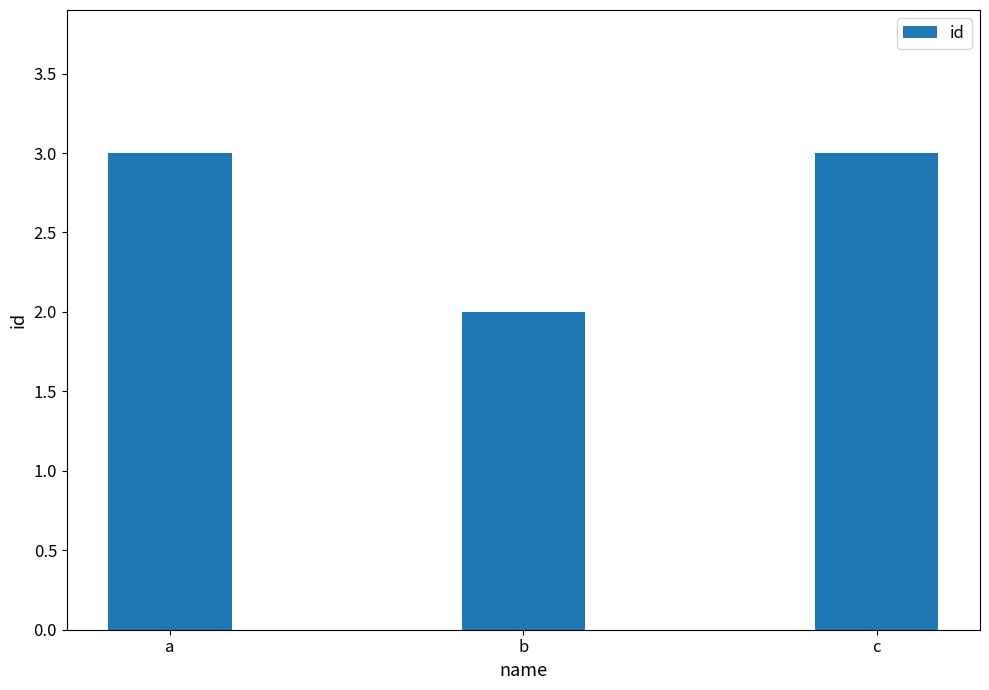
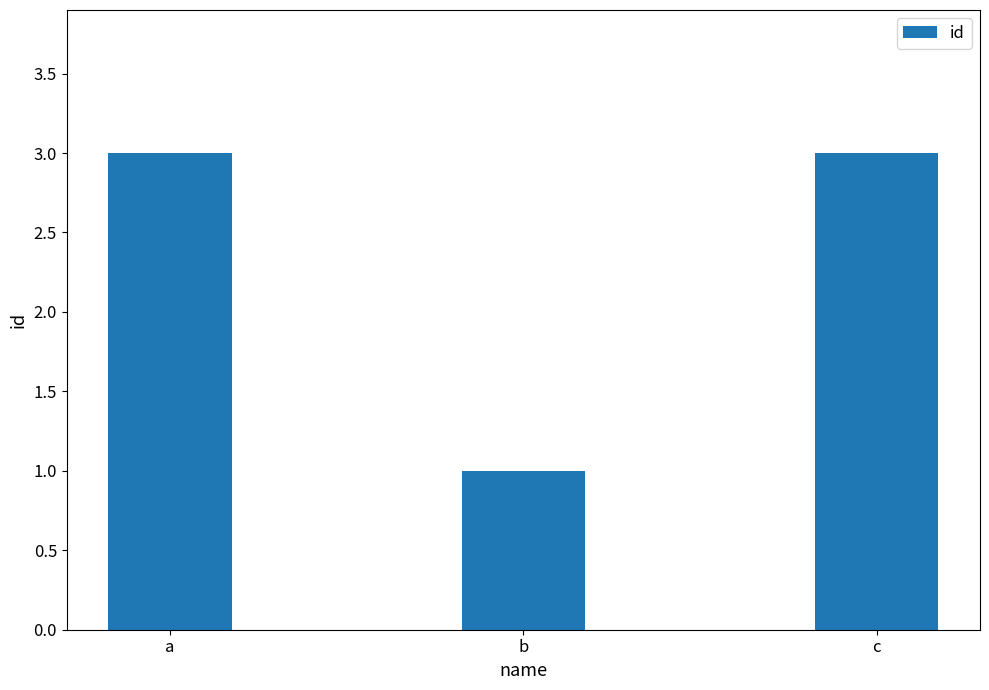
b: 2 -> 1
